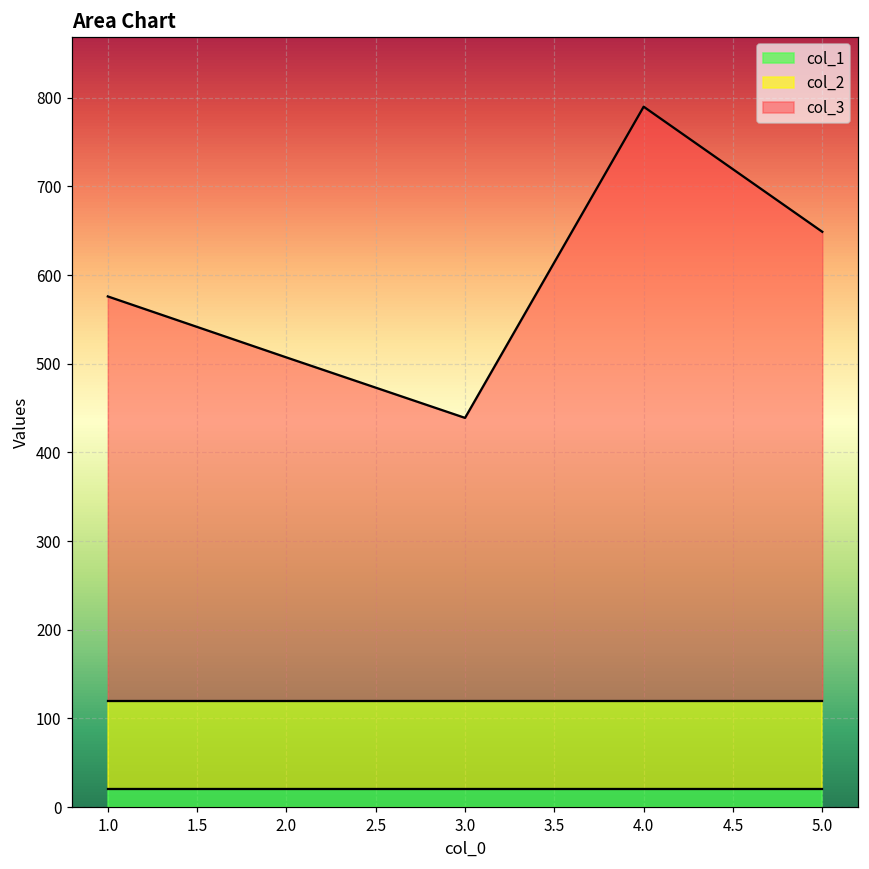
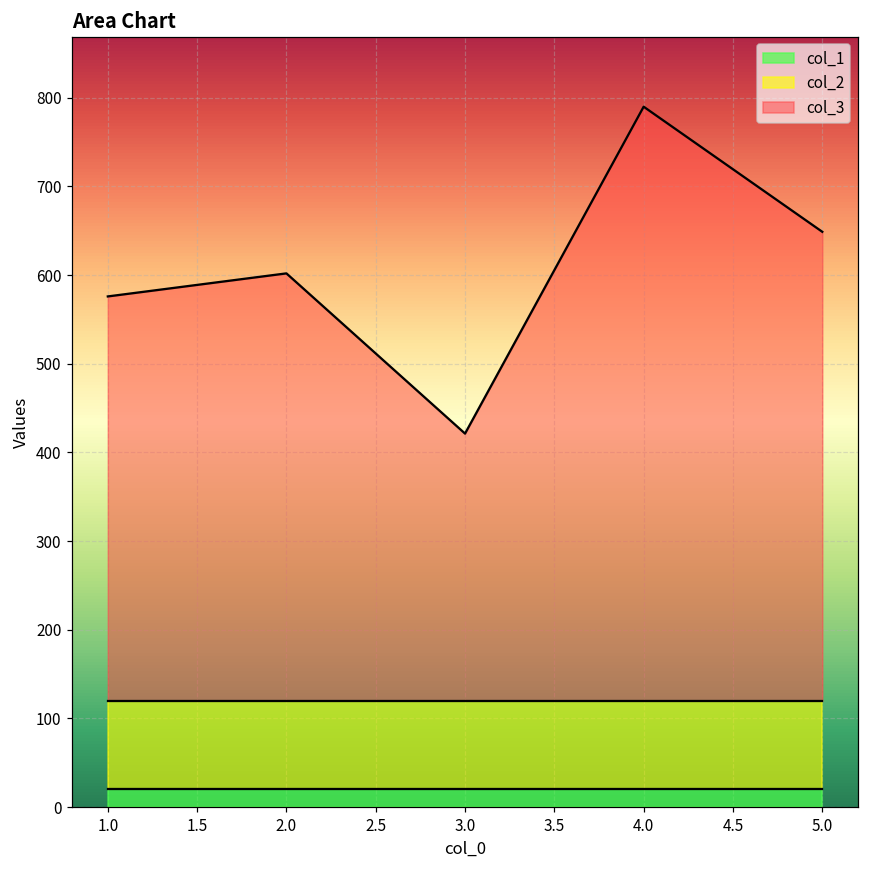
col_3, 2.0: 510 -> 600
col_3, 3.0: 440 -> 420
